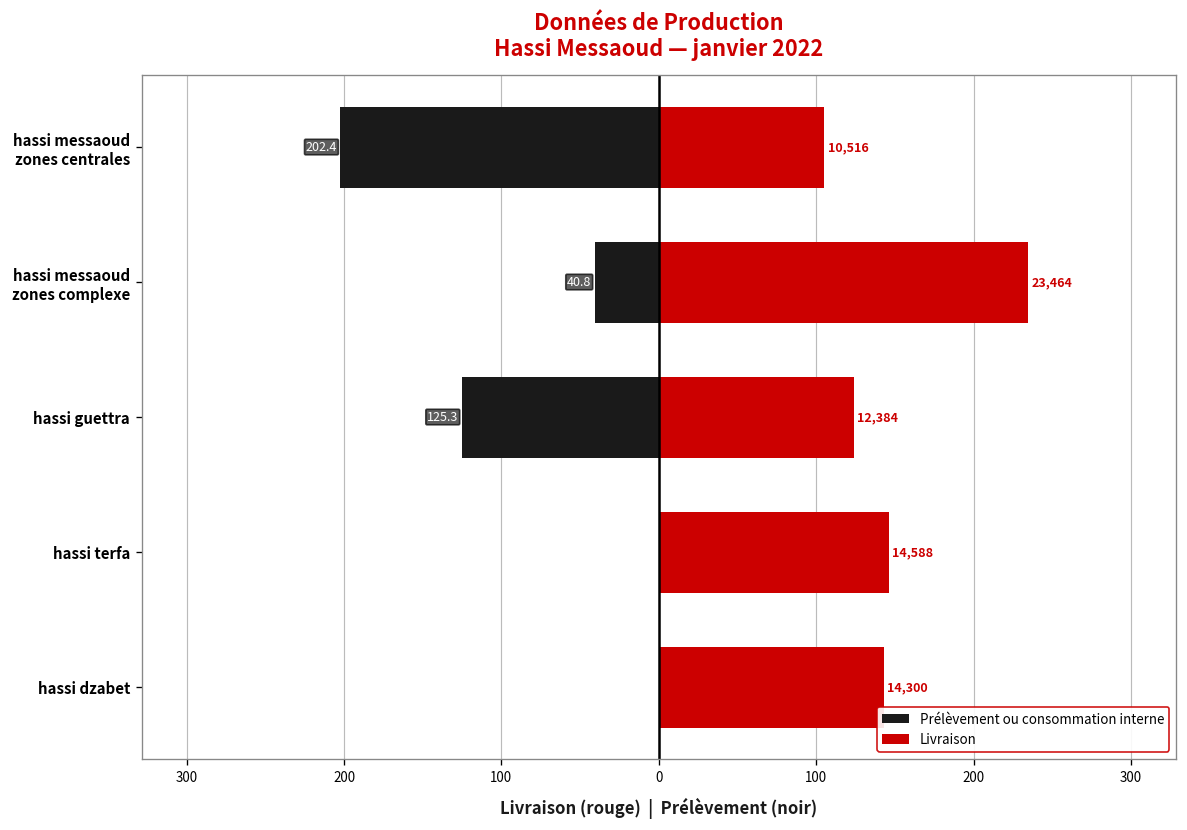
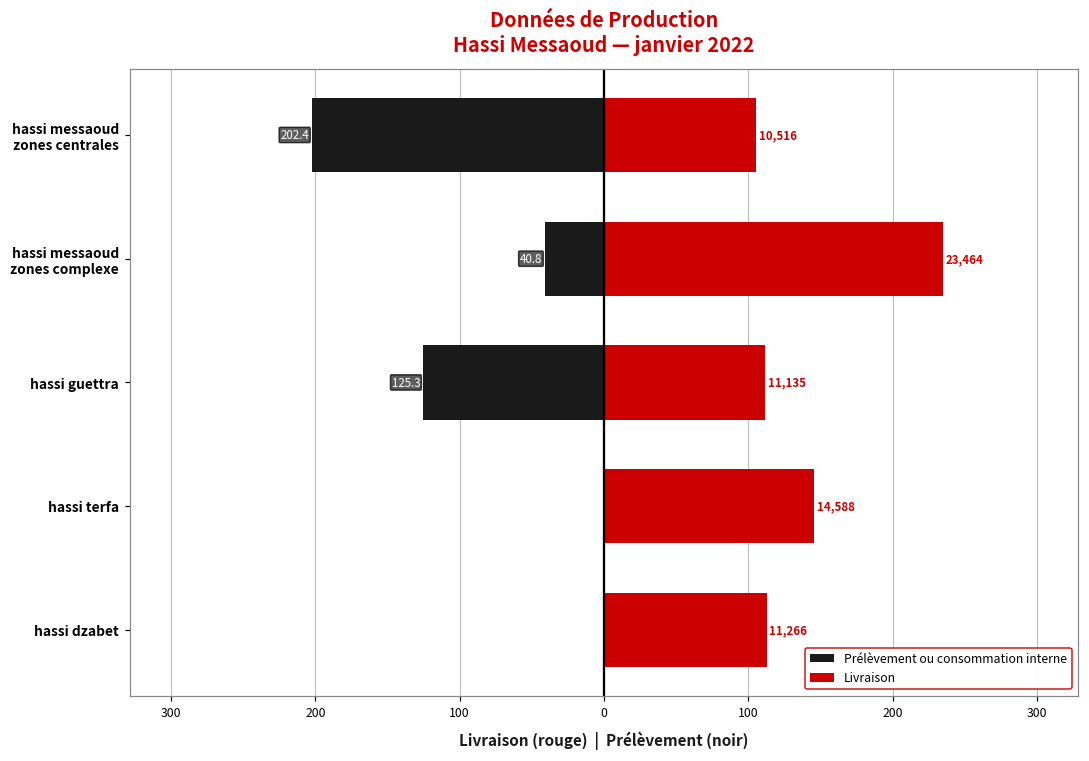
Livraison, hassi guettra: 12,384 -> 11,135
Livraison, hassi dzabet: 14,300 -> 11,266
